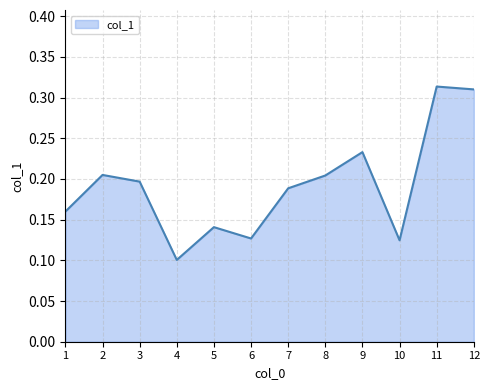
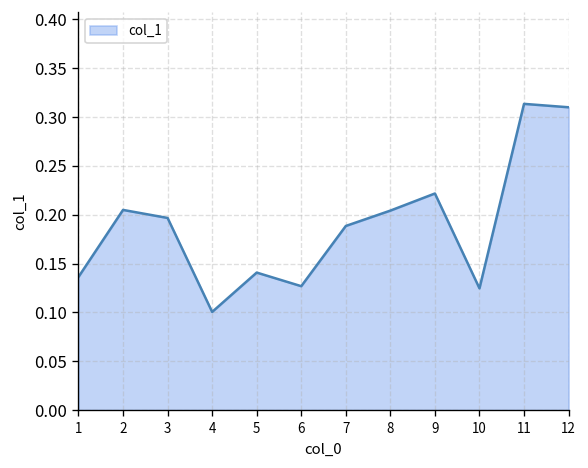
1: 0.16 -> 0.14
9: 0.23 -> 0.22
